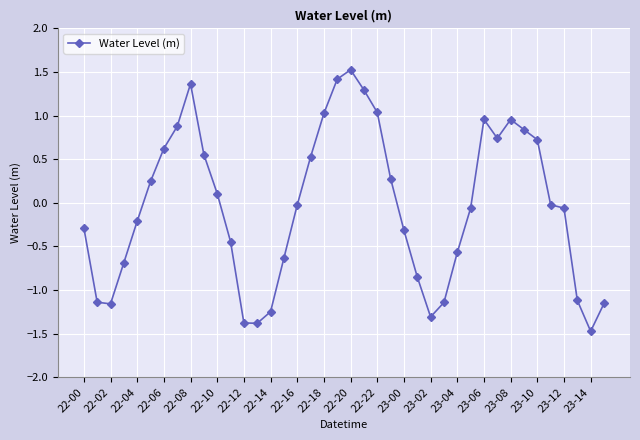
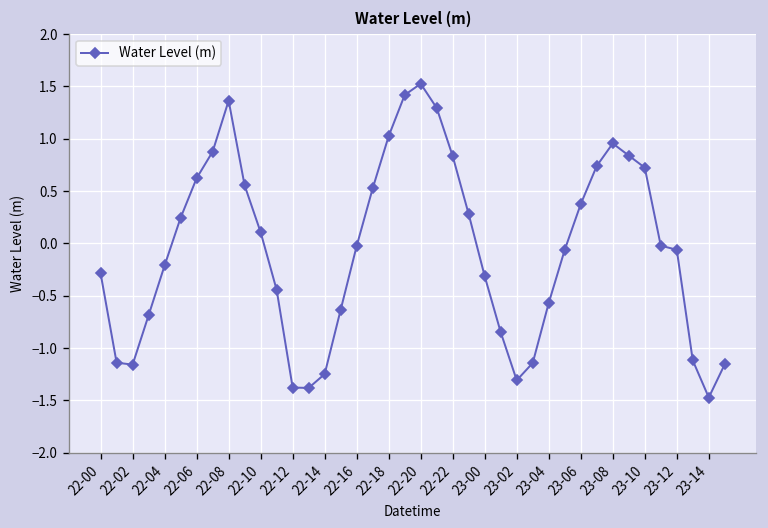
22-22: 1.0 -> 0.8
23-06: 1.0 -> 0.4
